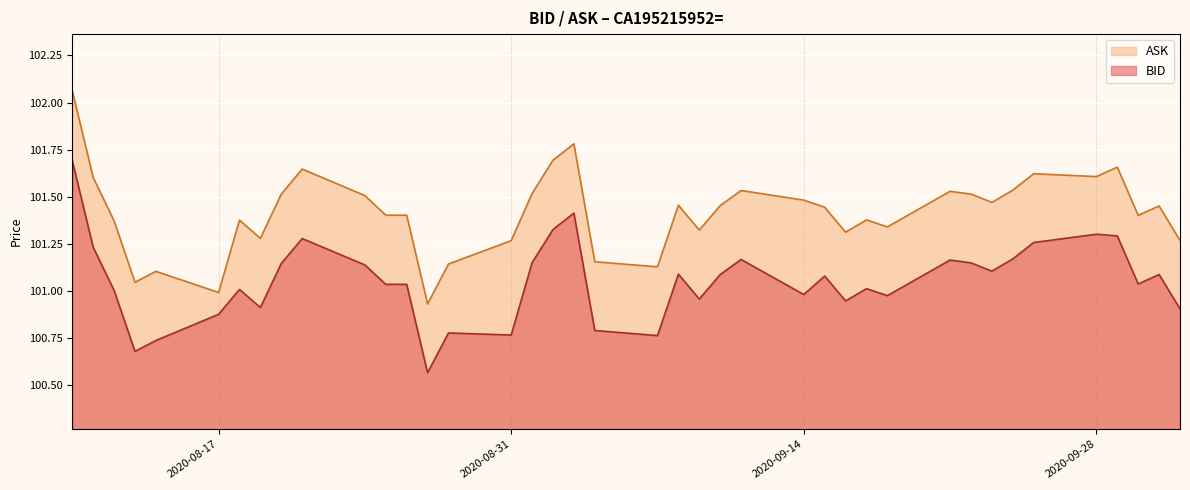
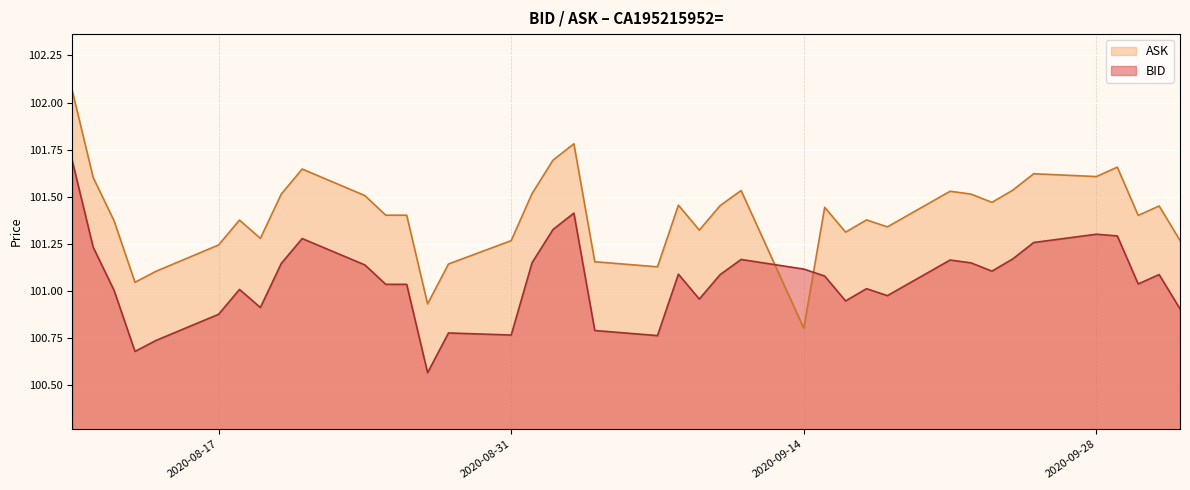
ASK, 2020-08-17: 100.99 -> 101.24
ASK, 2020-09-14: 101.48 -> 100.80
BID, 2020-09-14: 100.98 -> 101.12
